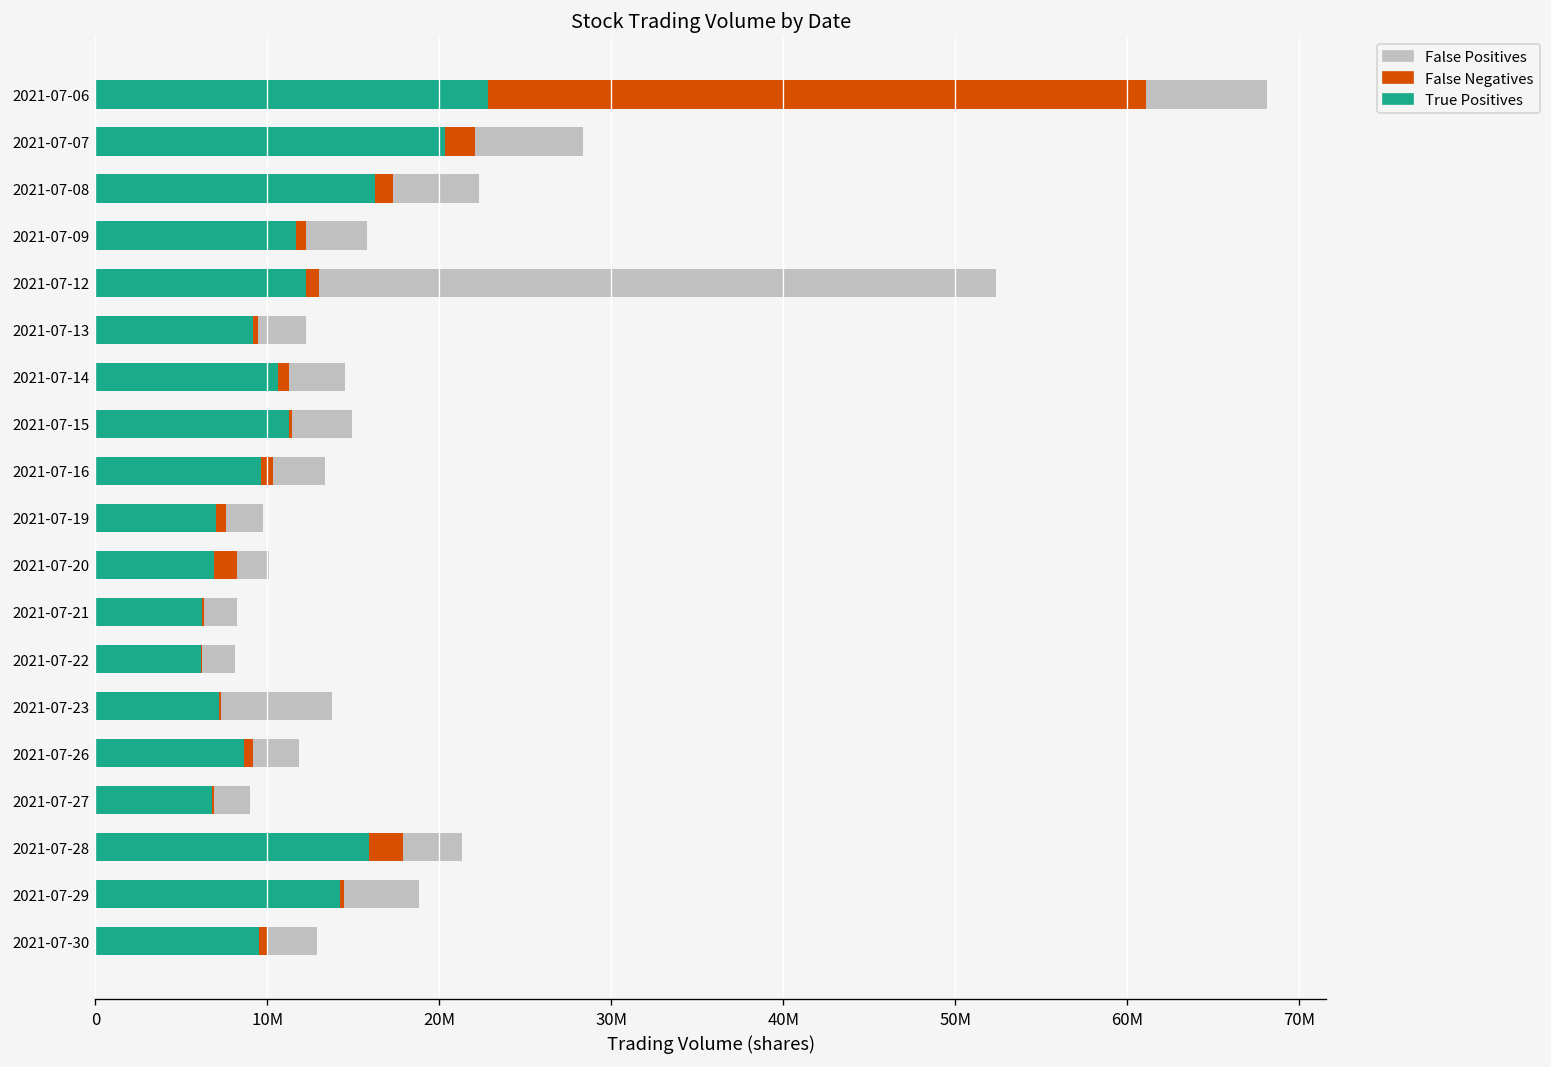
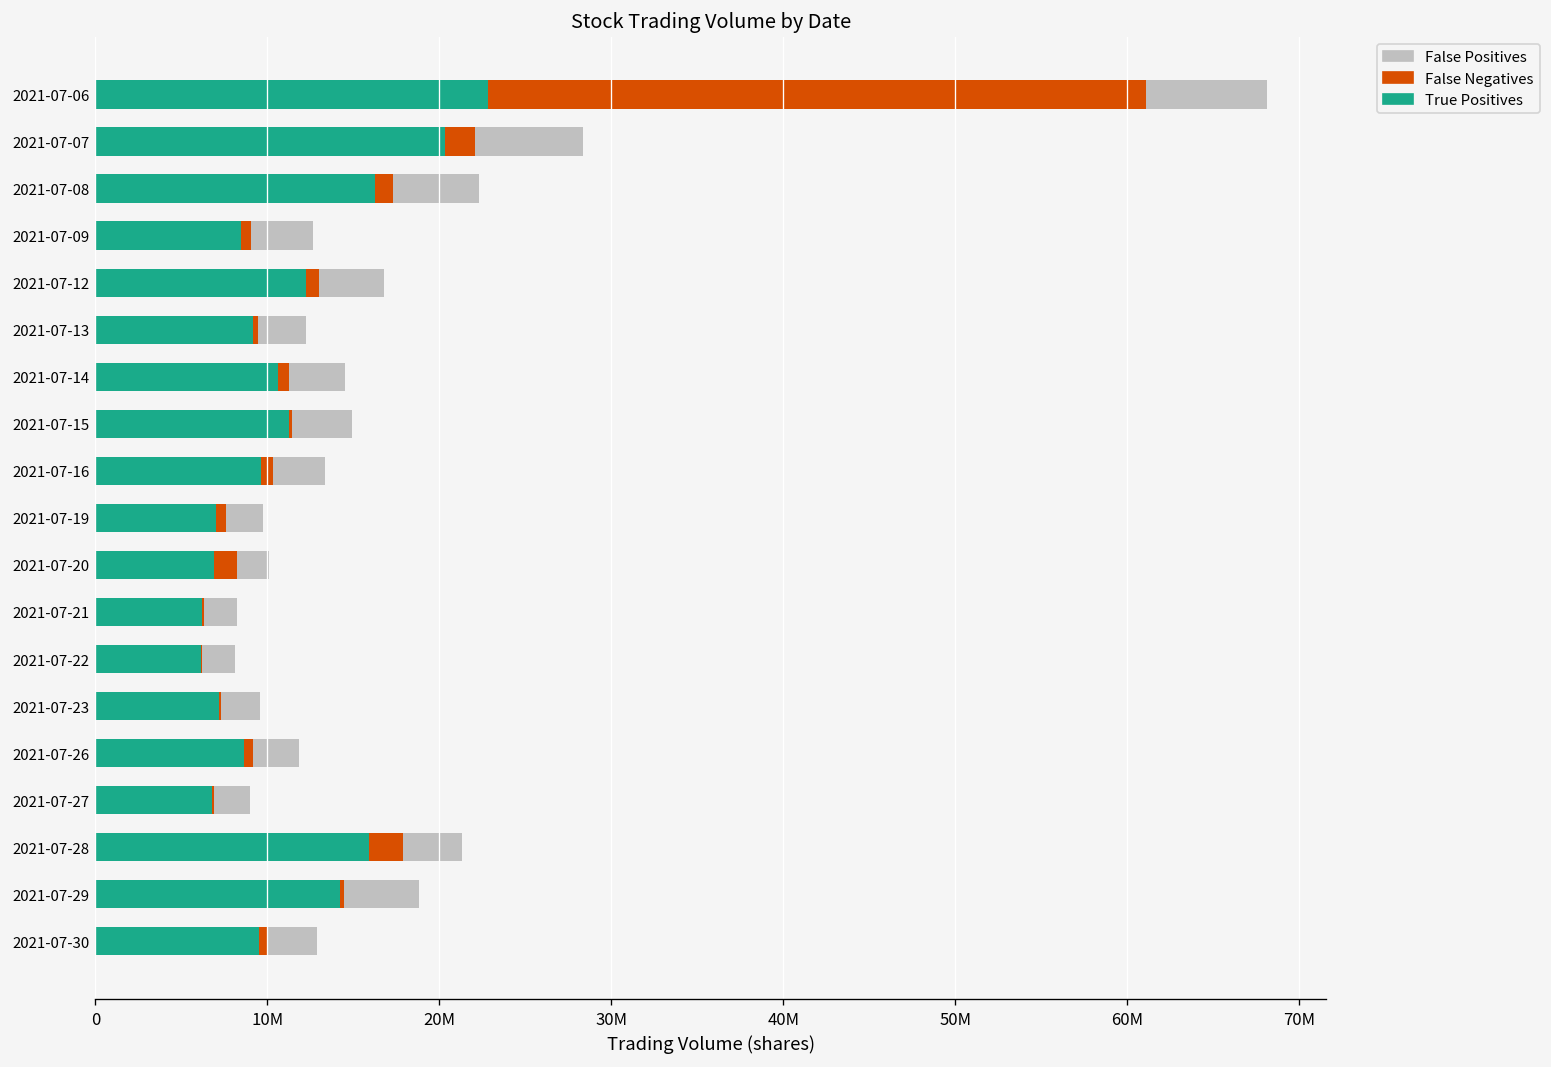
True Positives, 2021-07-09: 11700000 -> 8500000
False Positives, 2021-07-12: 39400000 -> 3800000
False Positives, 2021-07-23: 6400000 -> 2200000
